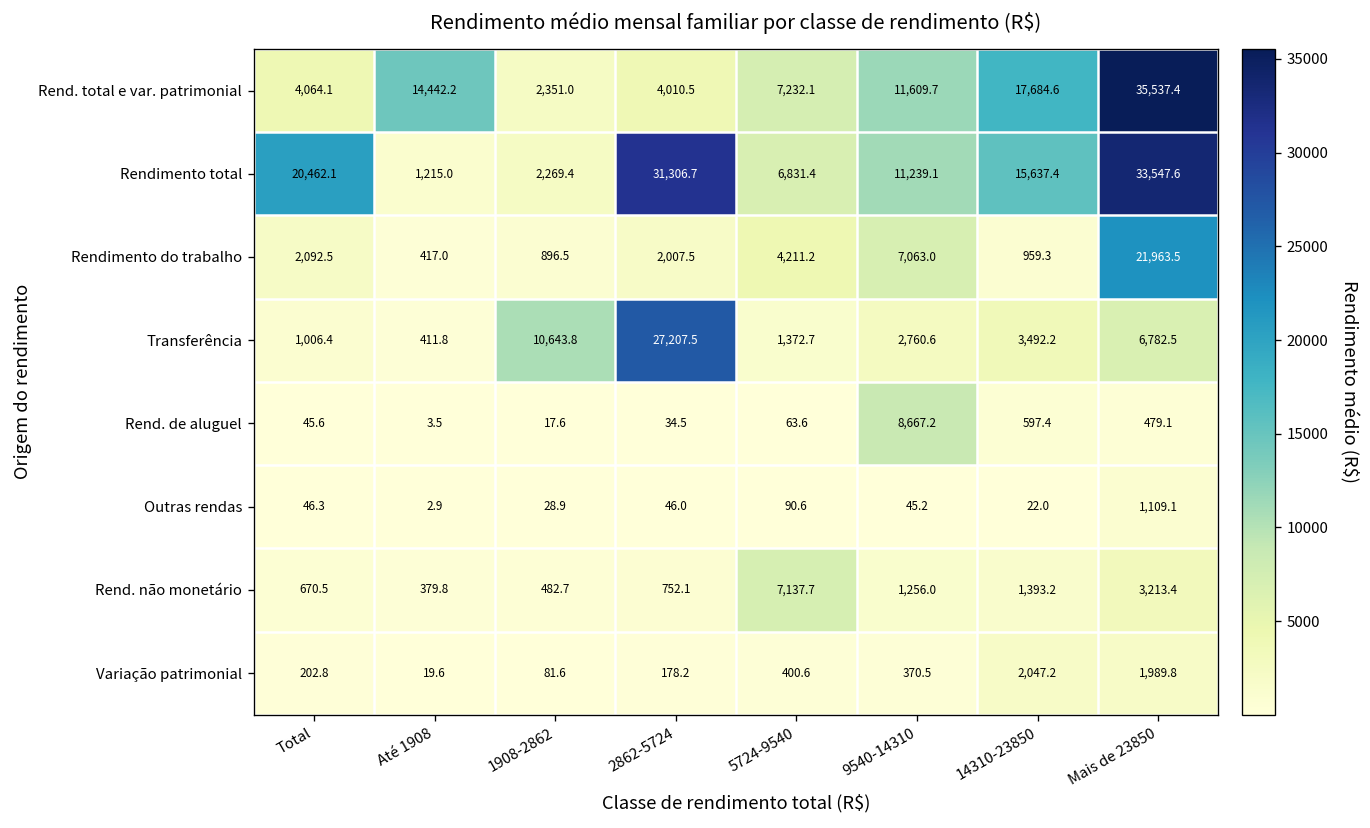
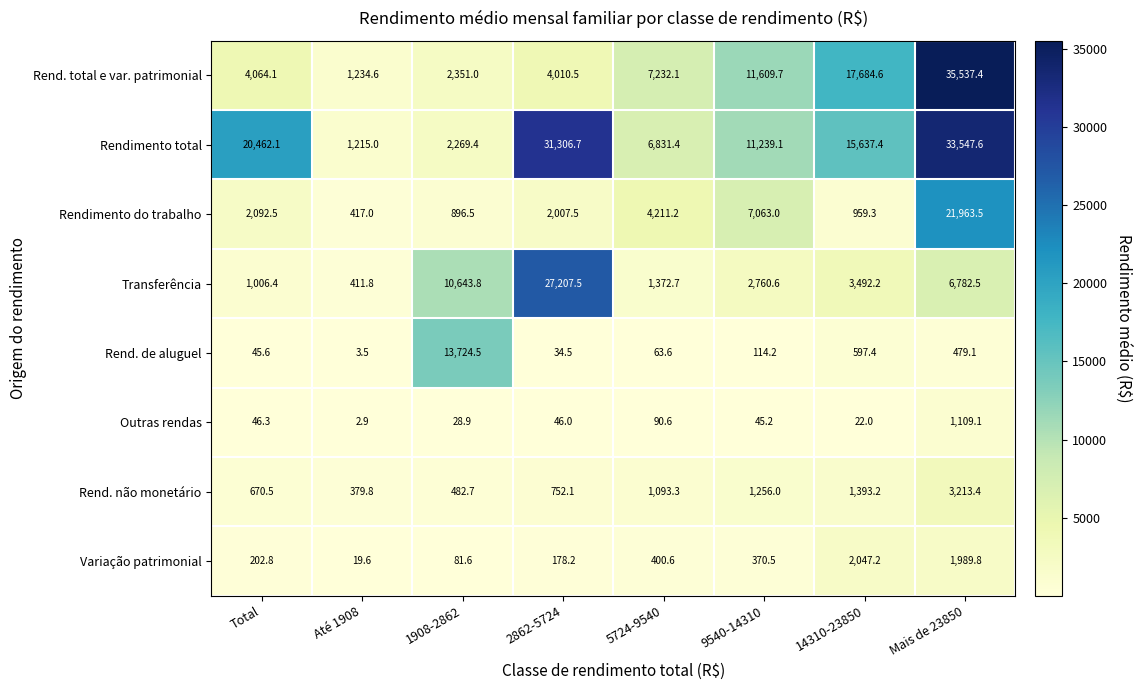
Rend. total e var. patrimonial, Até 1908: 14,442.2 -> 1,234.6
Rend. de aluguel, 1908-2862: 17.6 -> 13,724.5
Rend. de aluguel, 9540-14310: 8,667.2 -> 114.2
Rend. não monetário, 5724-9540: 7,137.7 -> 1,093.3
